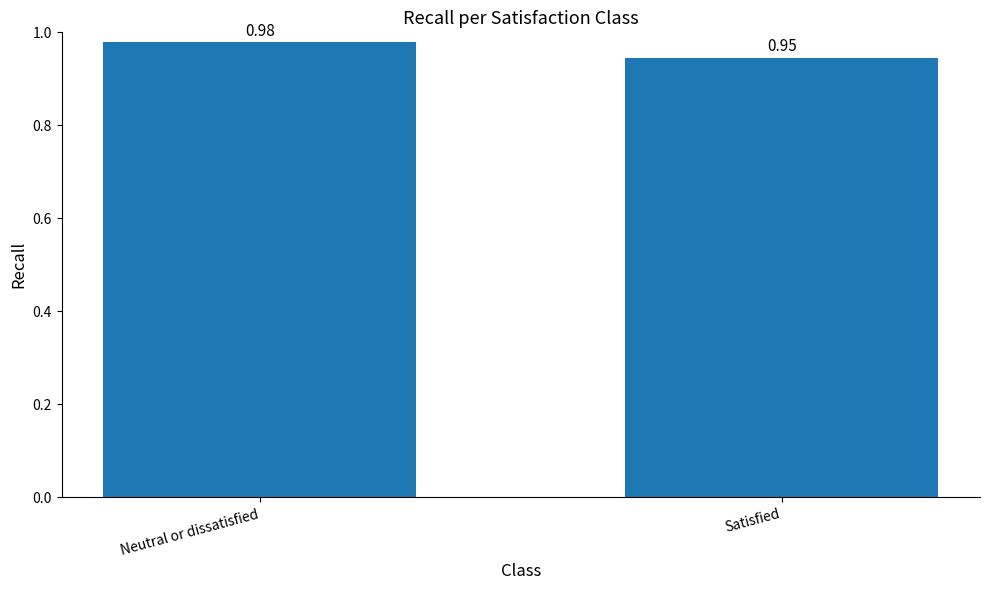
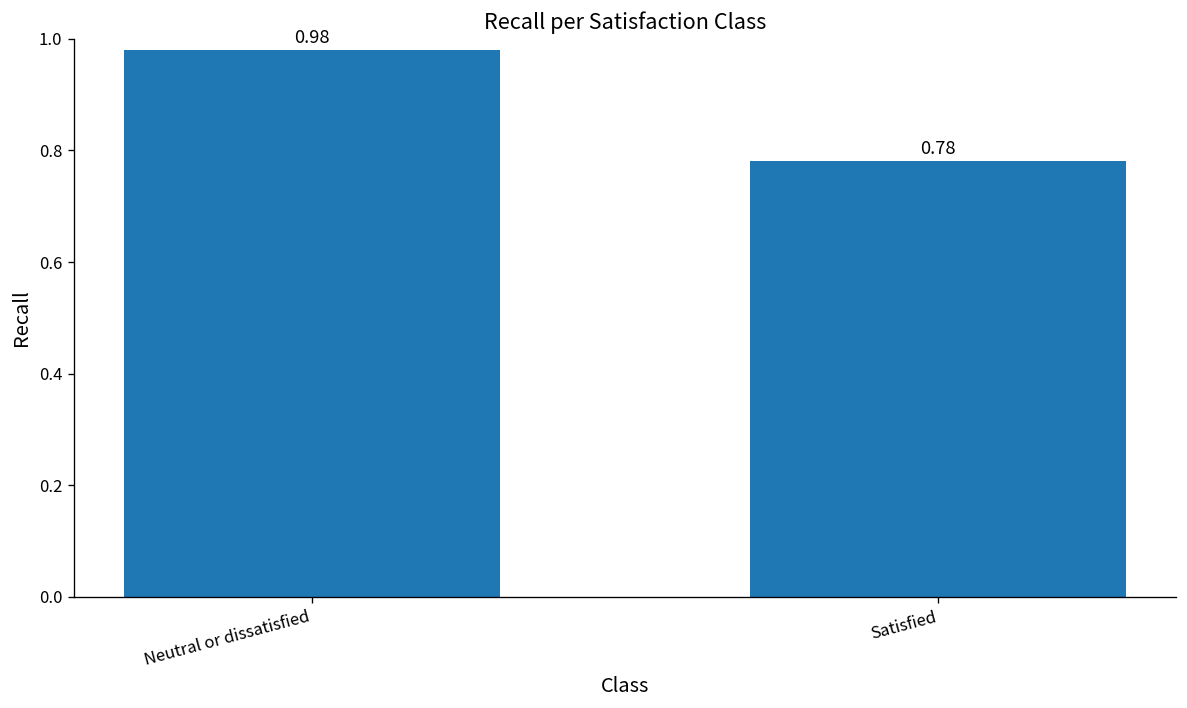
Satisfied: 0.95 -> 0.78
